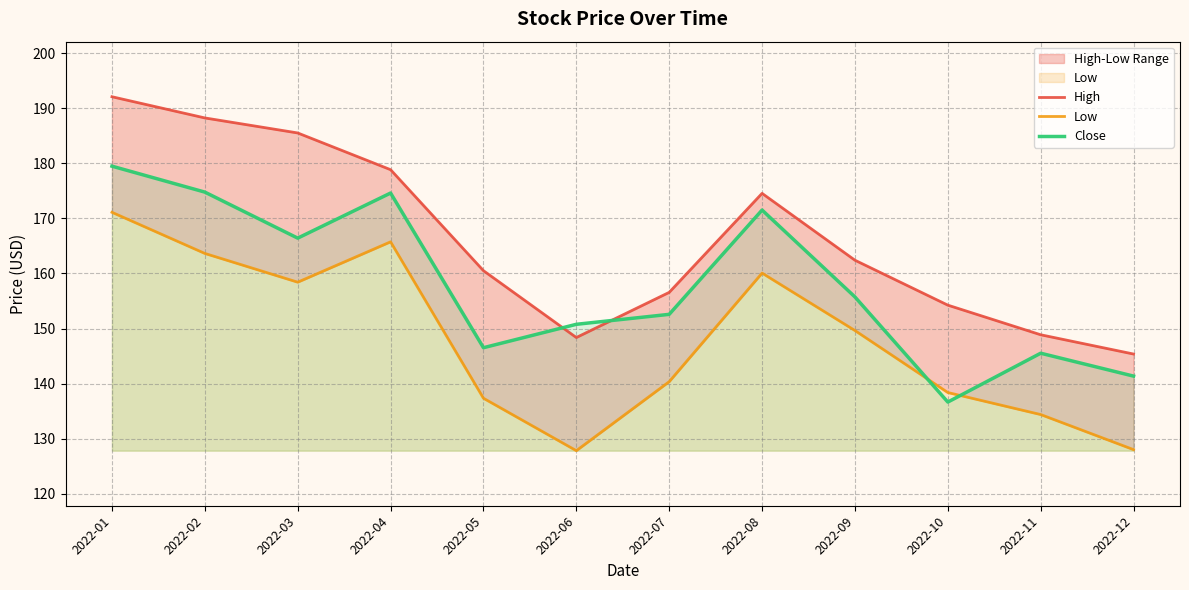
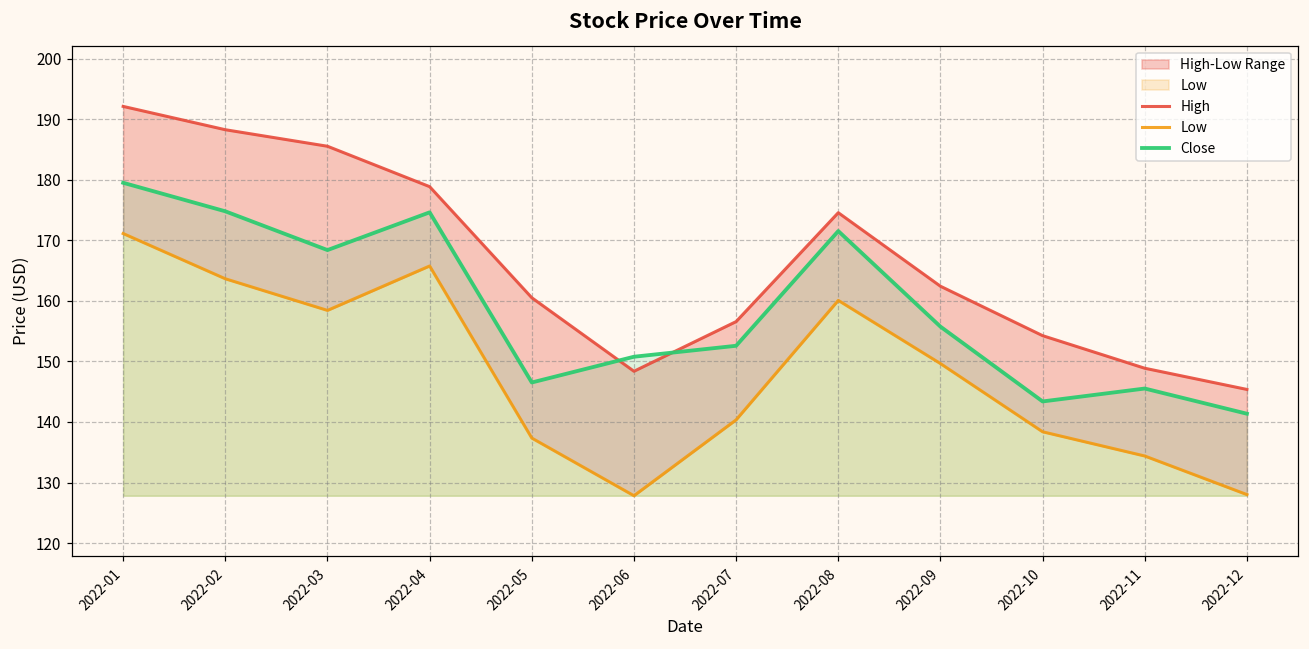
Close, 2022-03: 166 -> 168
Close, 2022-10: 137 -> 143
